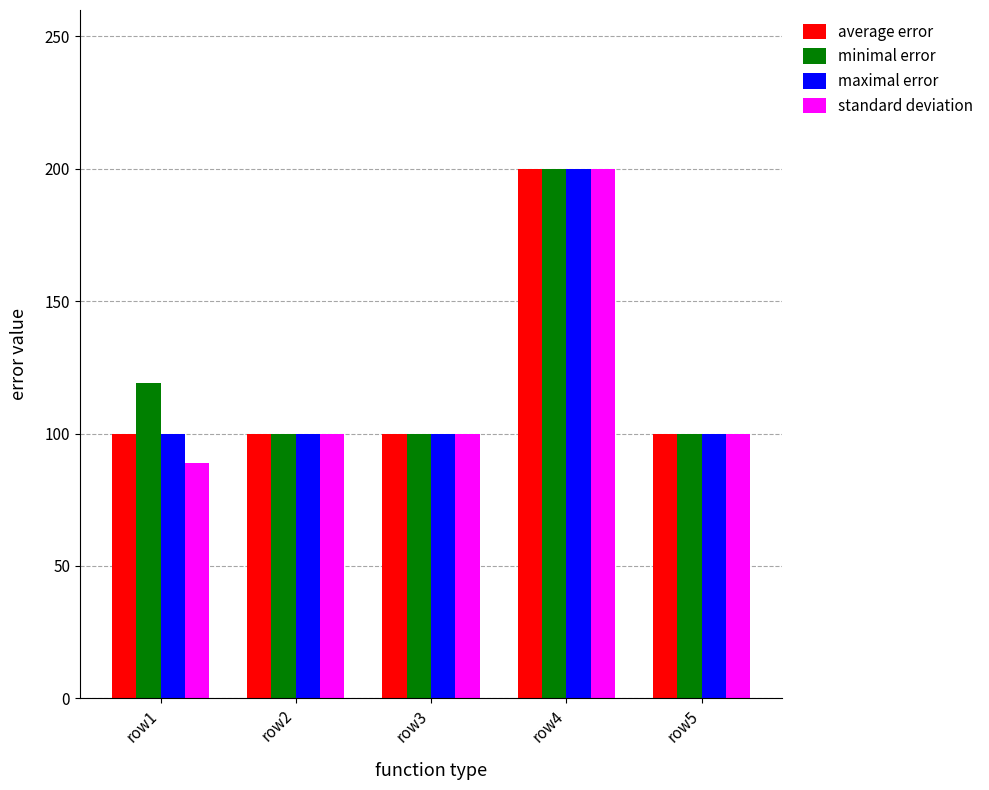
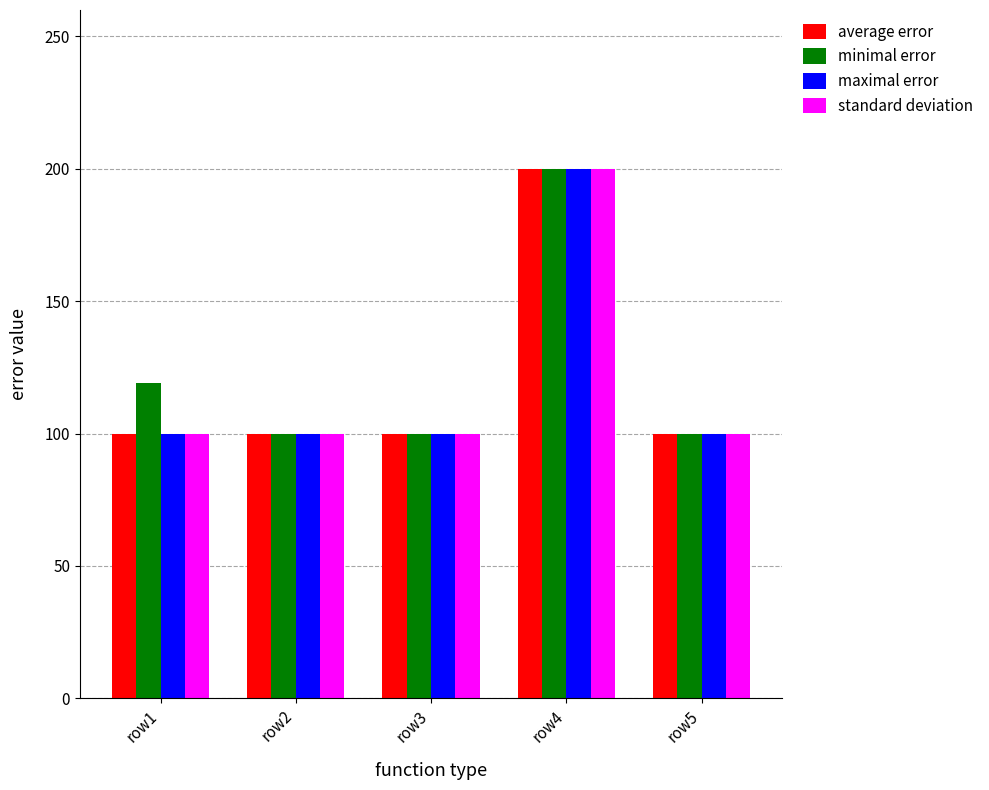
standard deviation, row1: 89 -> 100
